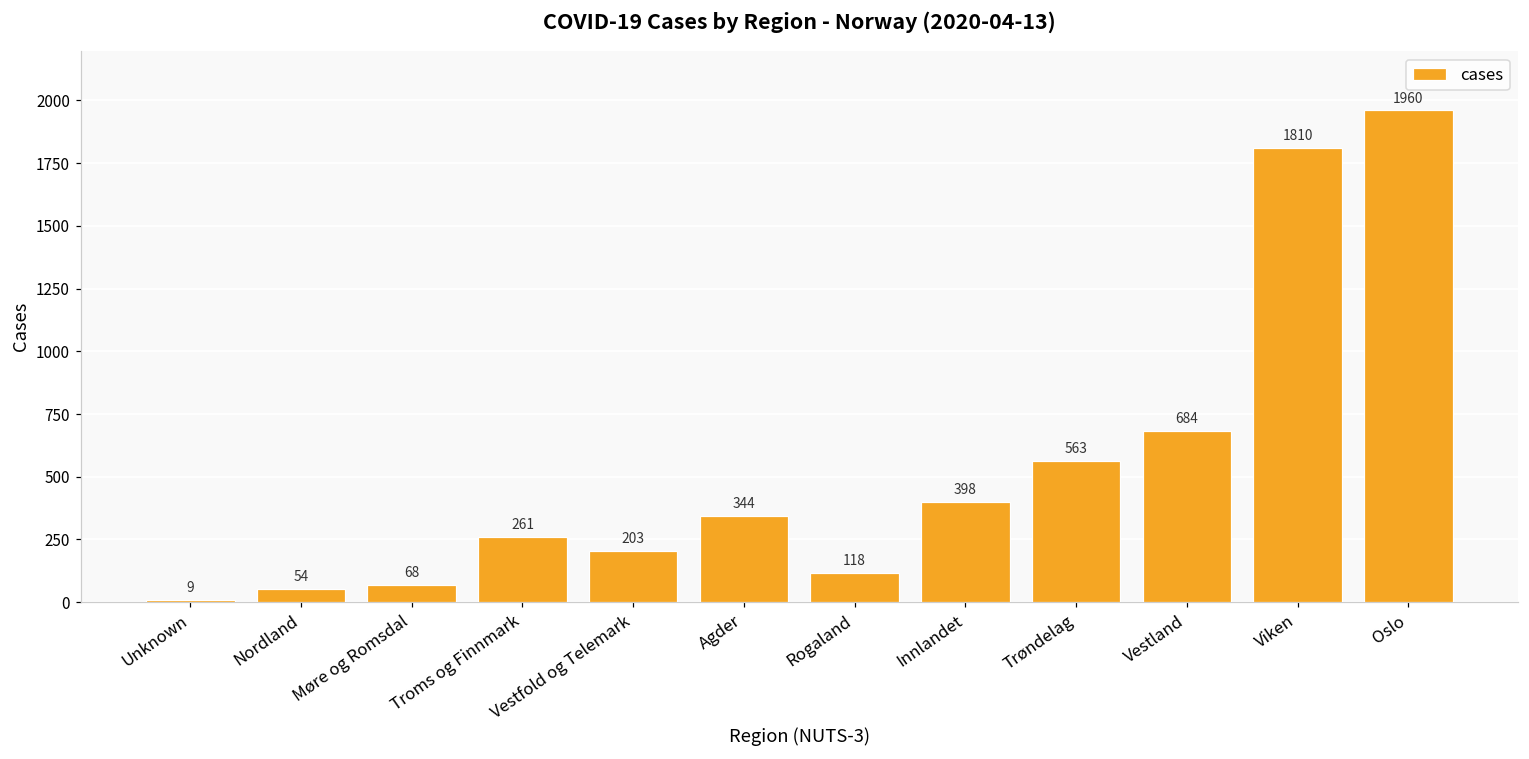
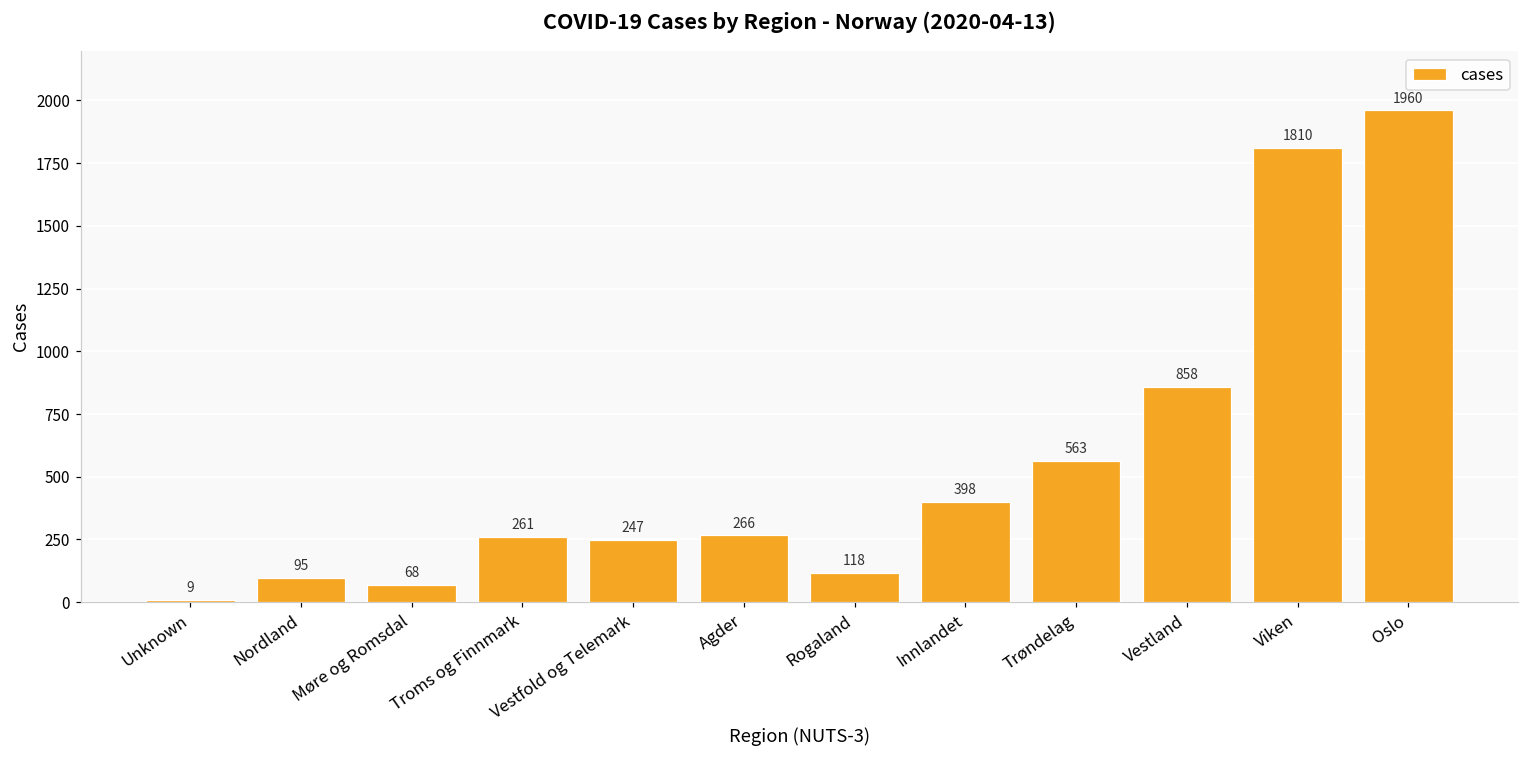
Nordland: 54 -> 95
Vestfold og Telemark: 203 -> 247
Agder: 344 -> 266
Vestland: 684 -> 858
